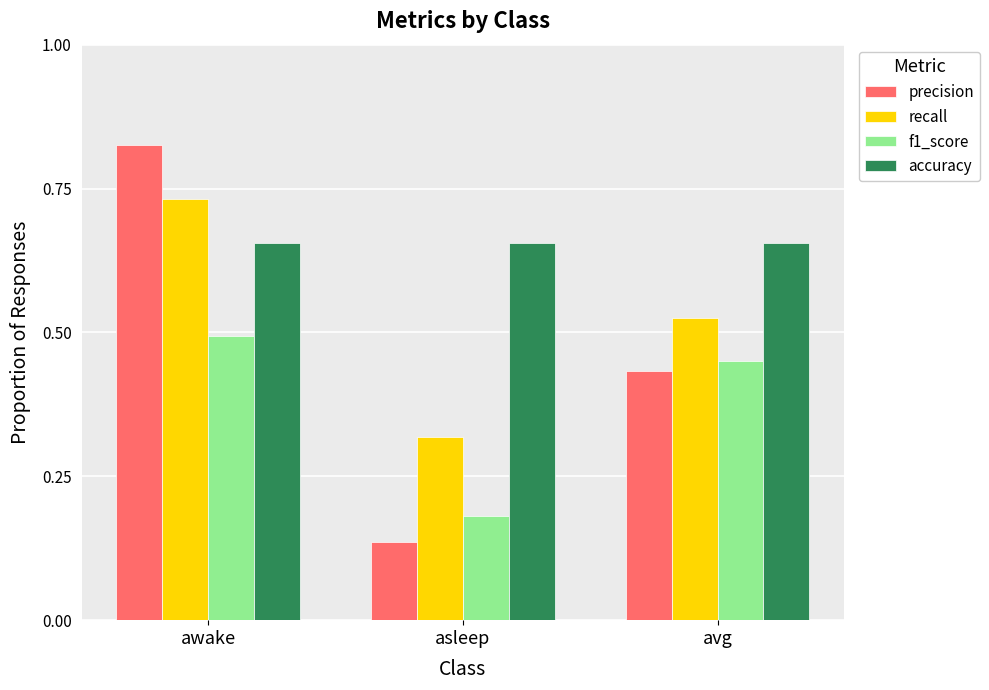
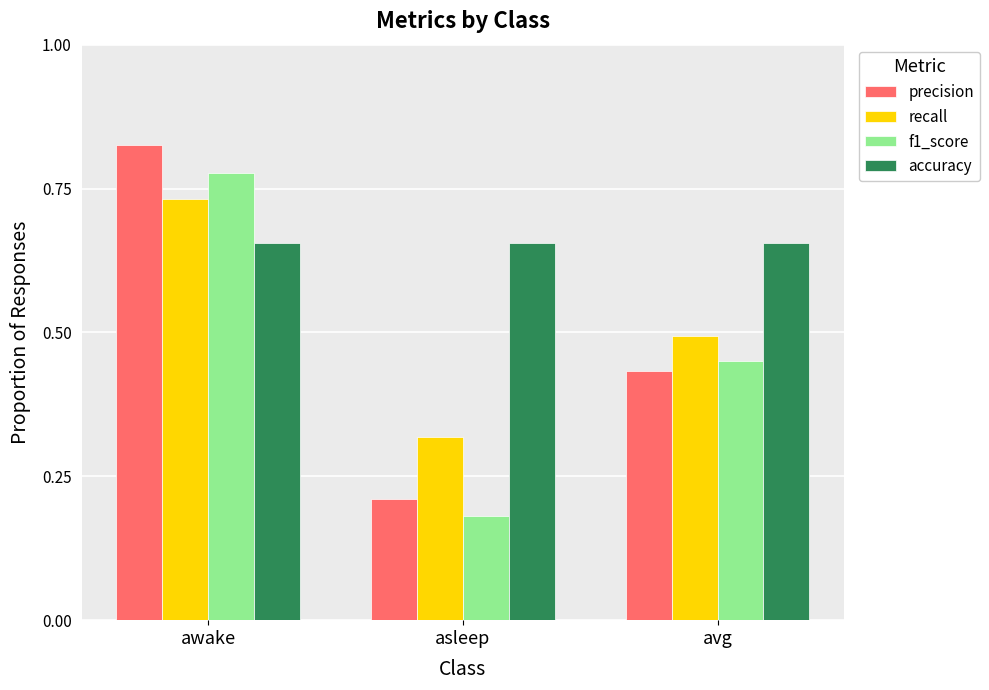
f1_score, awake: 0.49 -> 0.78
precision, asleep: 0.14 -> 0.21
recall, avg: 0.52 -> 0.49
